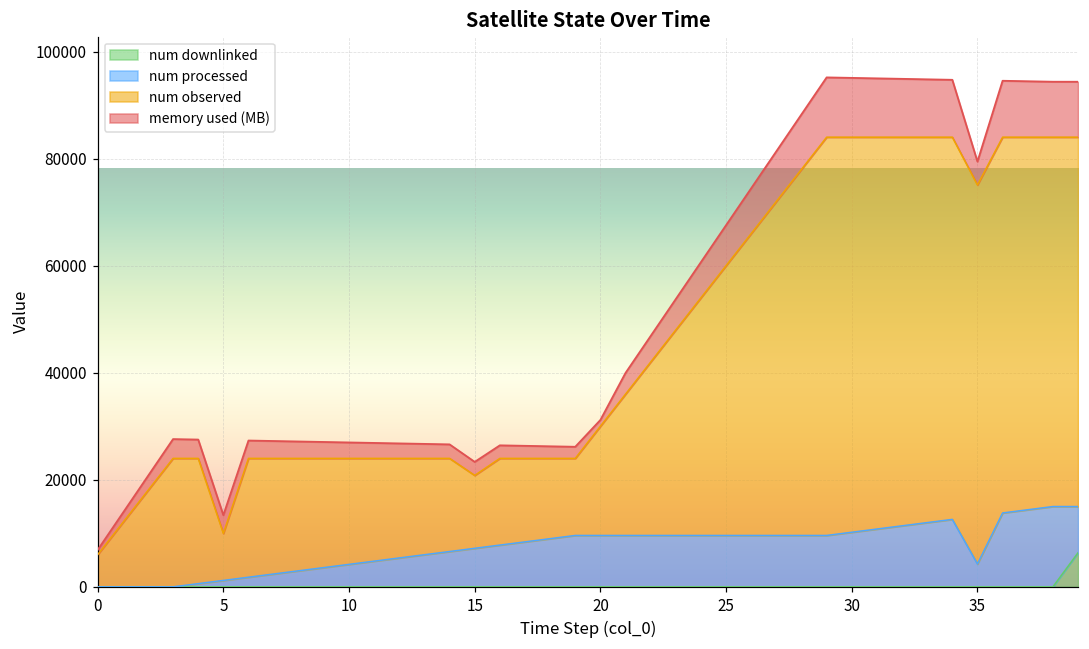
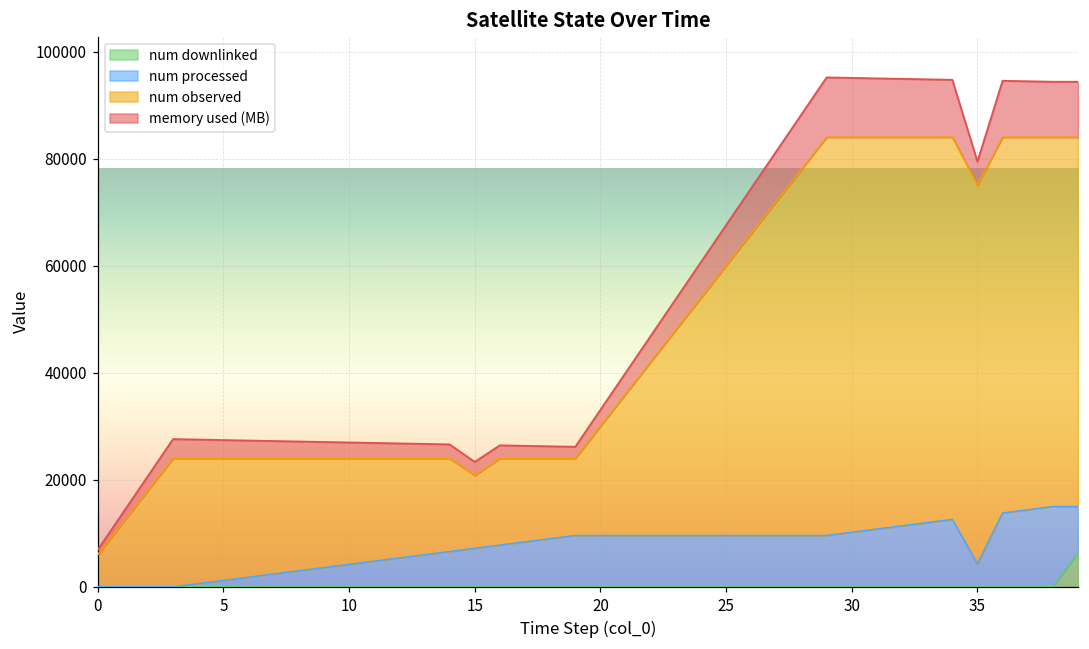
num observed, 5: 9000 -> 23000
memory used (MB), 20: 1000 -> 3000
